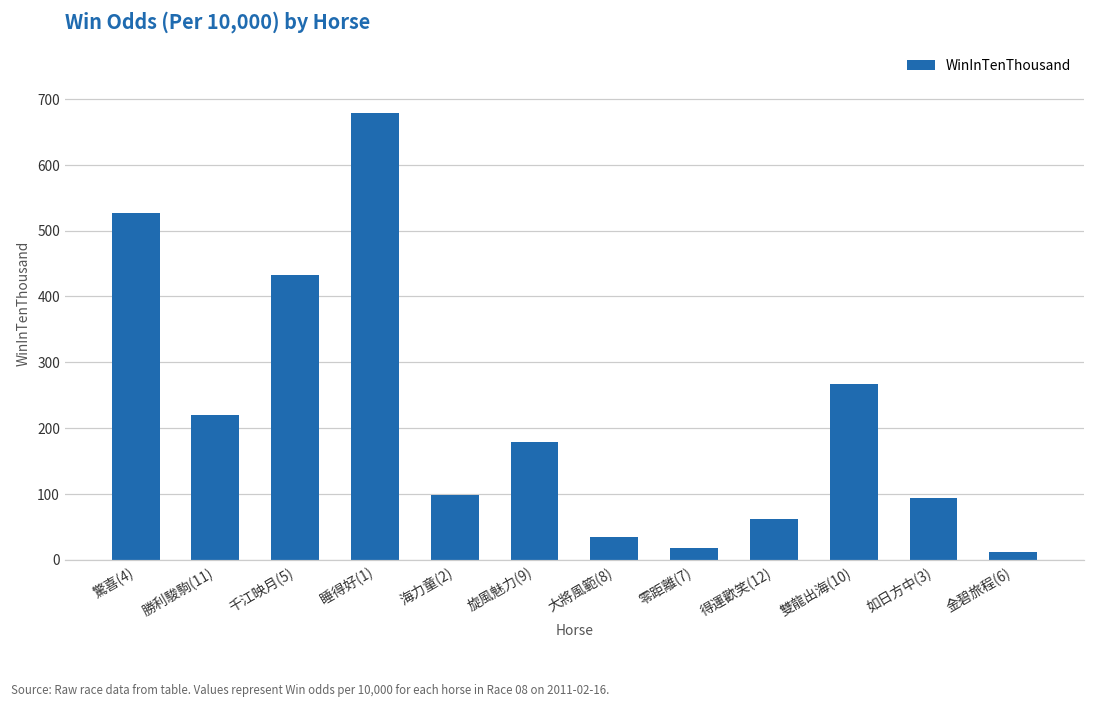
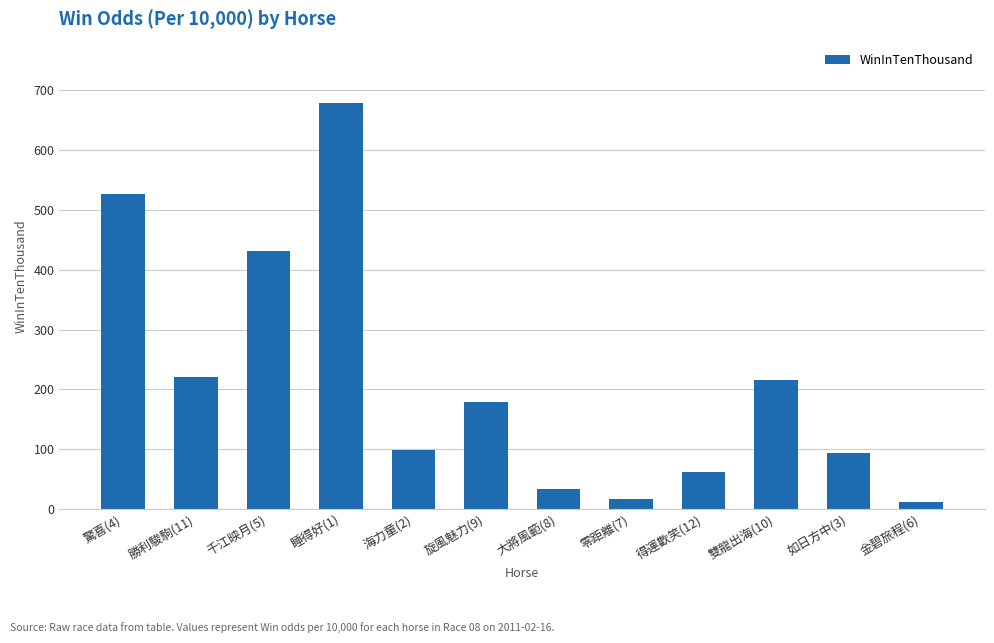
雙龍出海(10): 270 -> 220
